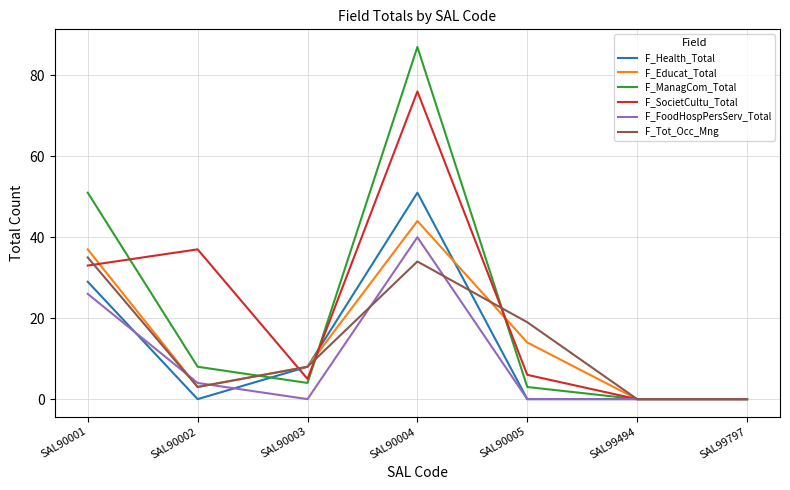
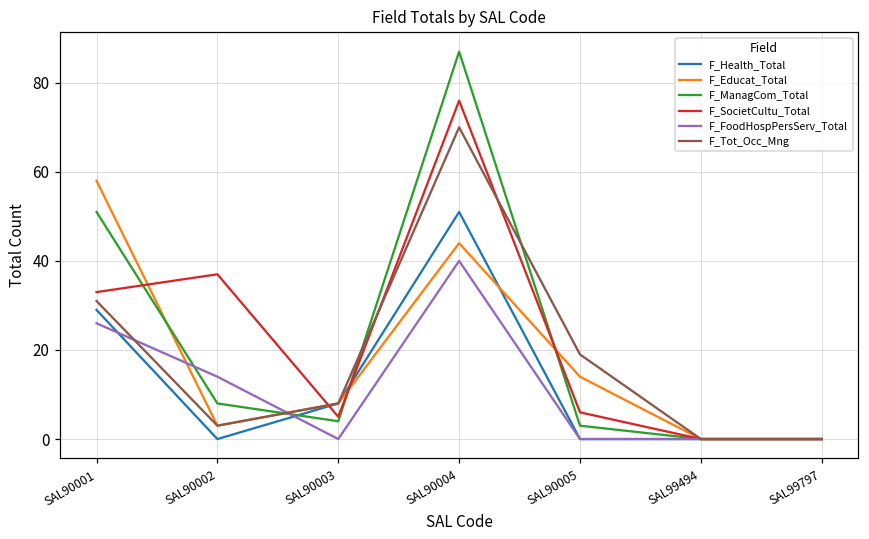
F_Educat_Total, SAL90001: 37 -> 58
F_Tot_Occ_Mng, SAL90001: 35 -> 31
F_FoodHospPersServ_Total, SAL90002: 4 -> 14
F_Tot_Occ_Mng, SAL90004: 34 -> 70
